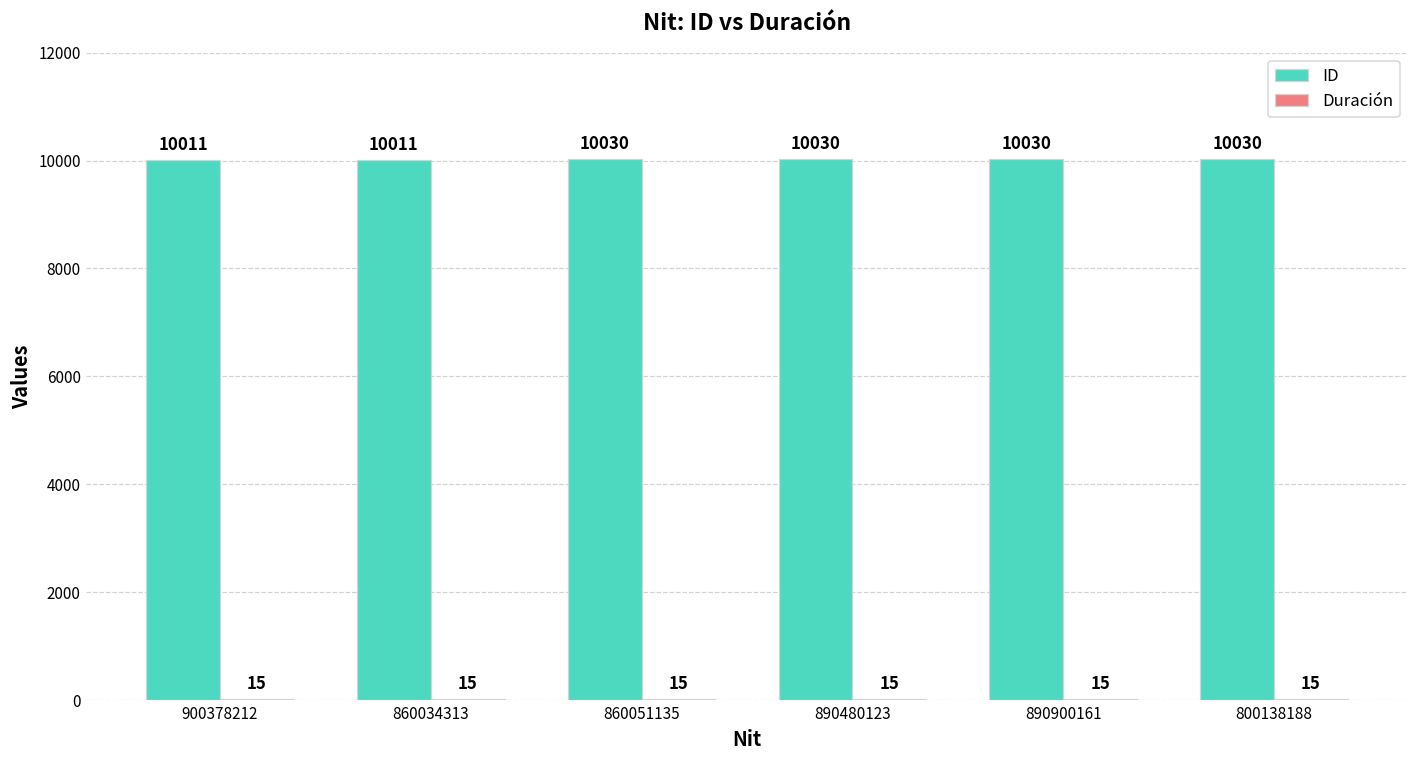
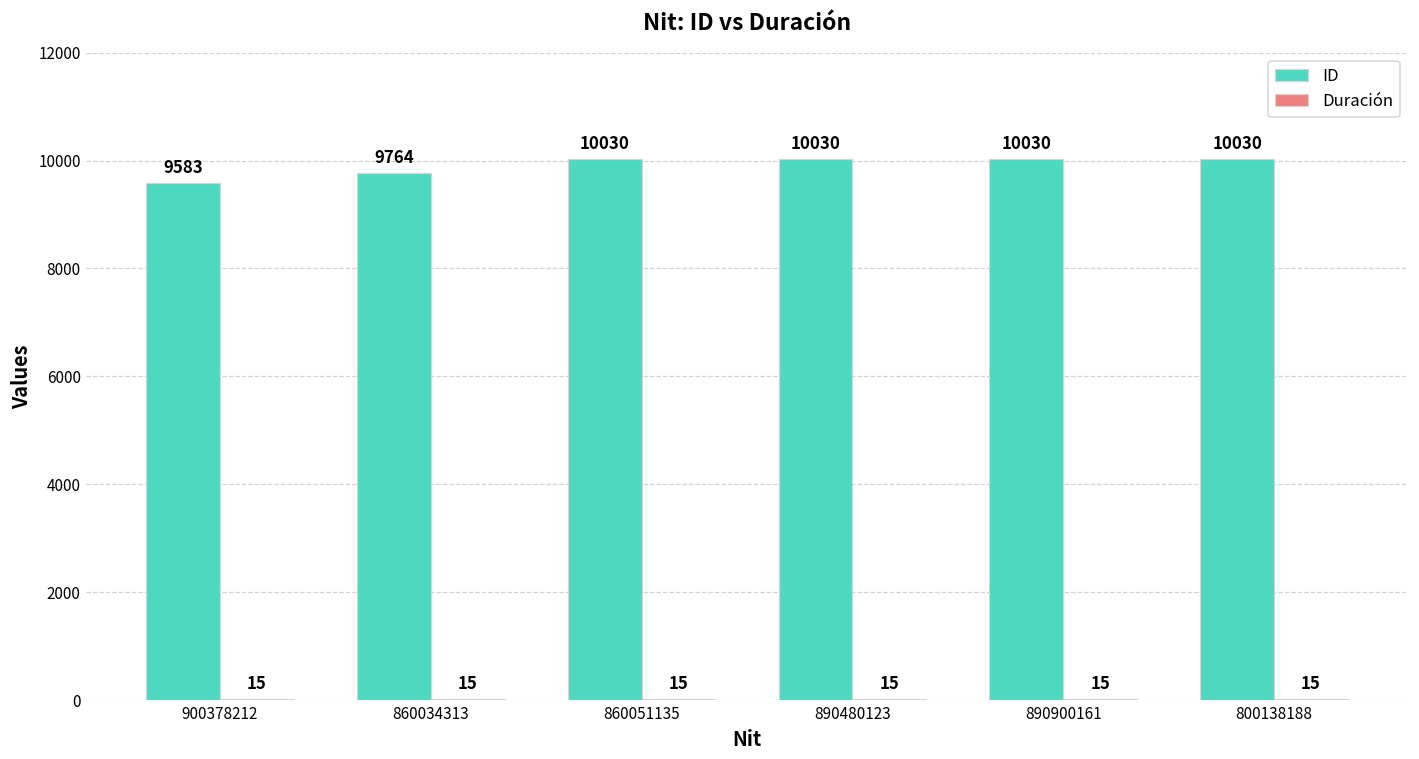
ID, 900378212: 10011 -> 9583
ID, 860034313: 10011 -> 9764
